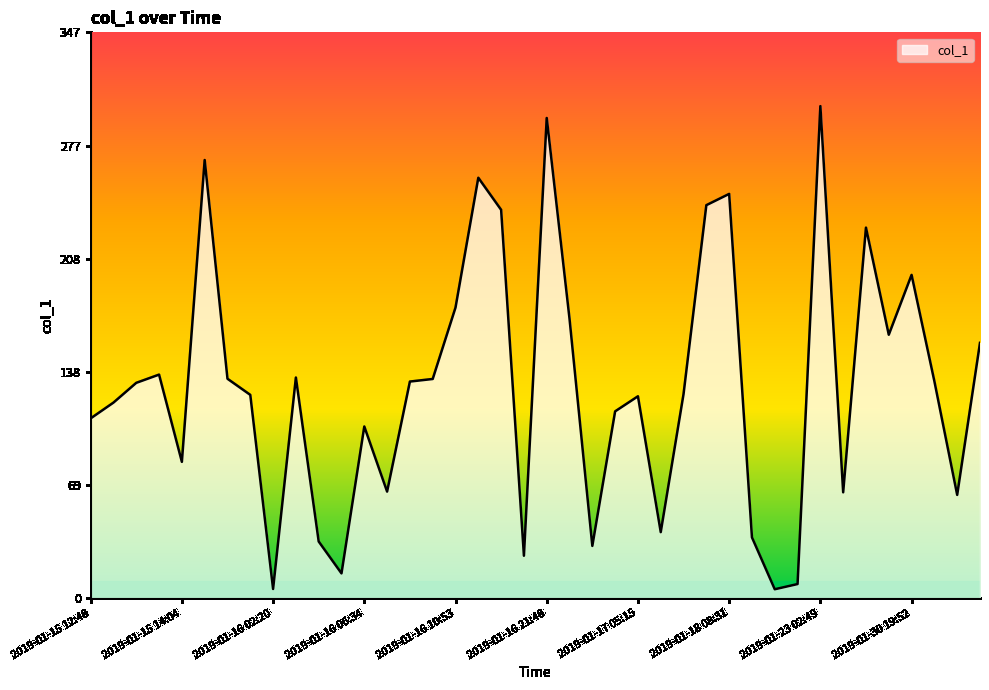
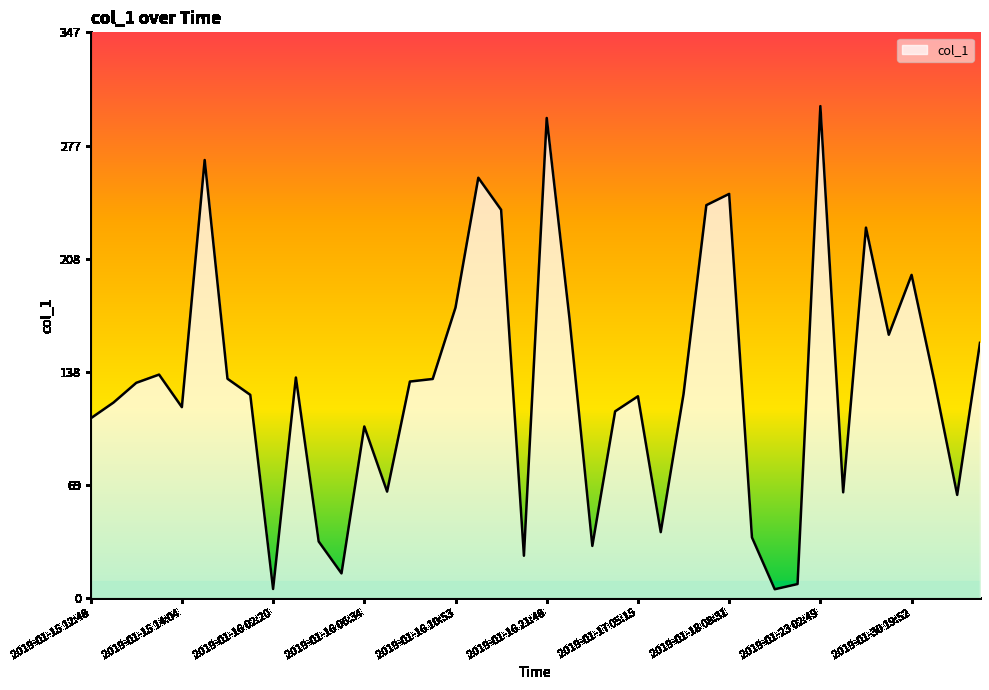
2019-01-15 14:04: 84 -> 117
